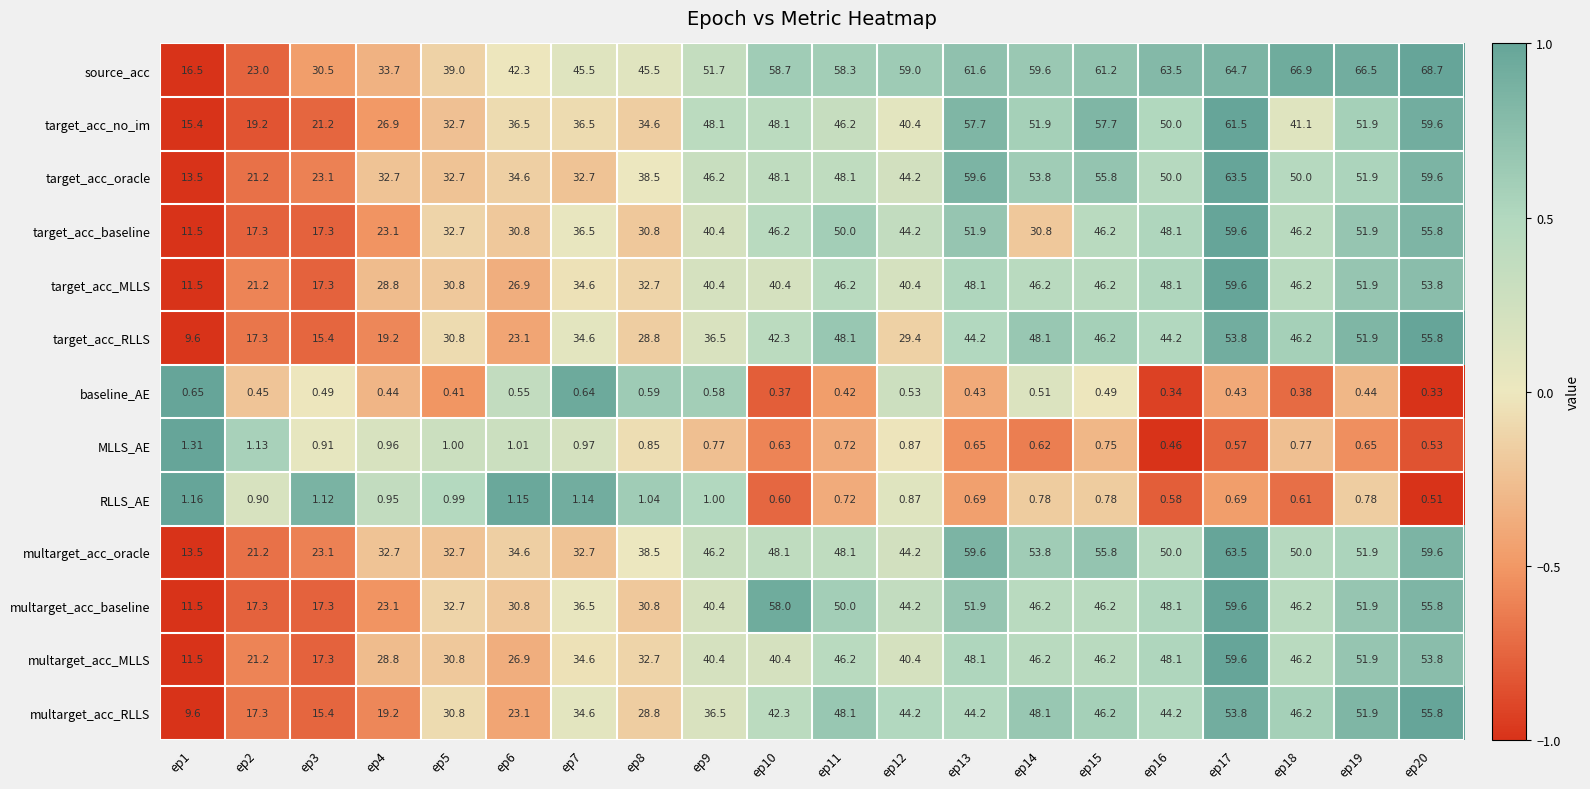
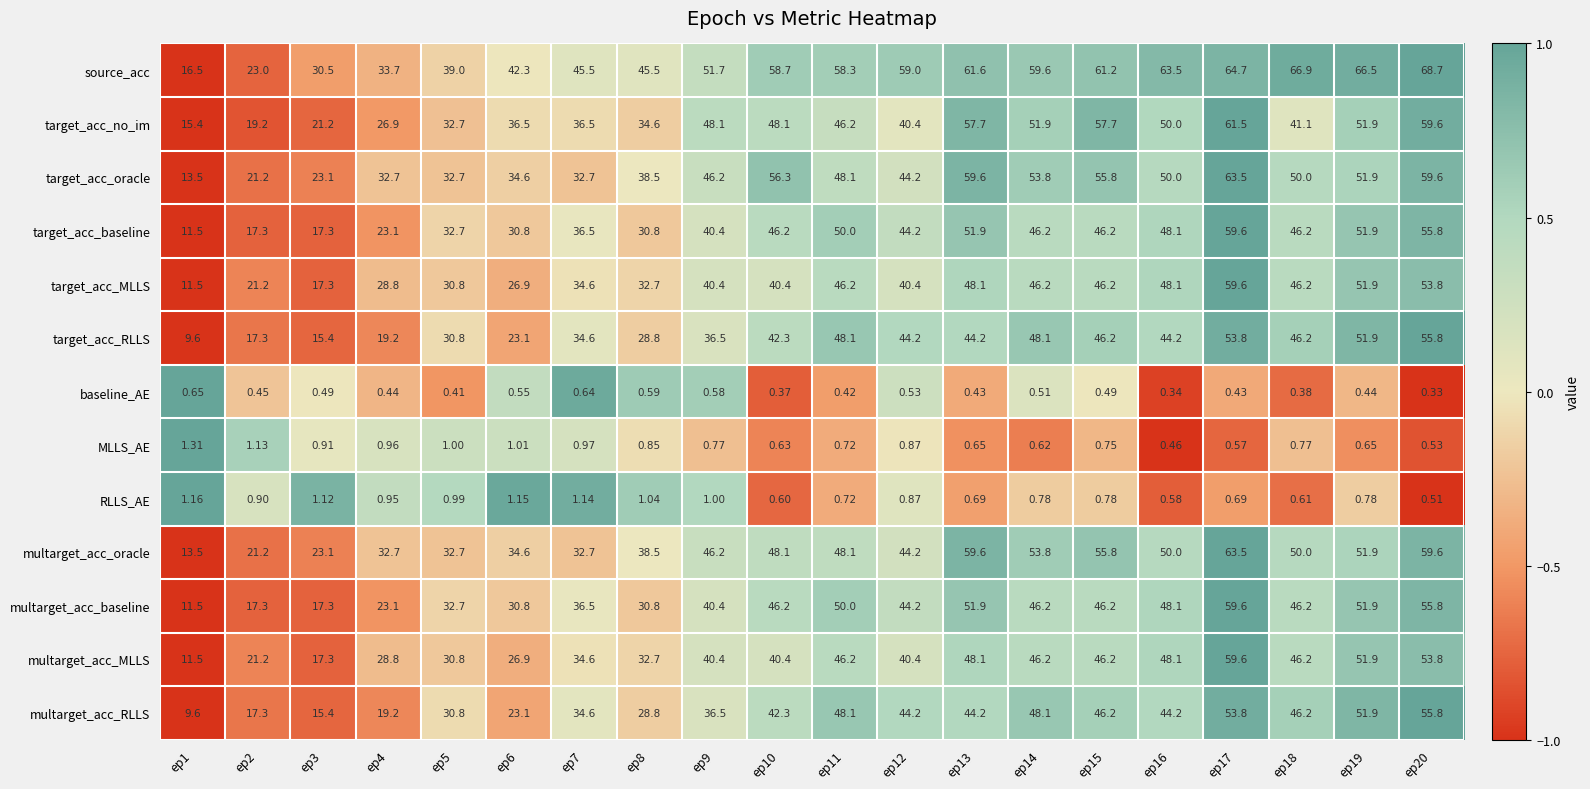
target_acc_oracle, ep10: 48.1 -> 56.3
target_acc_baseline, ep14: 30.8 -> 46.2
target_acc_RLLS, ep12: 29.4 -> 44.2
multarget_acc_baseline, ep10: 58.0 -> 46.2
